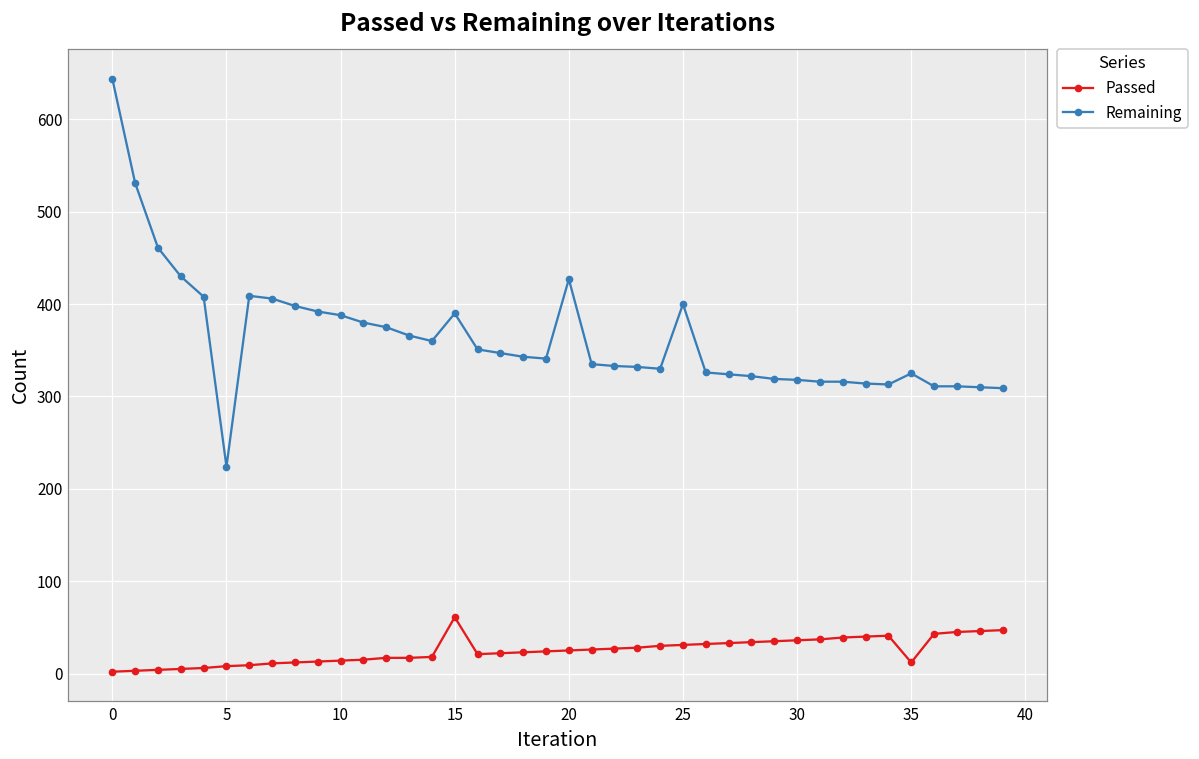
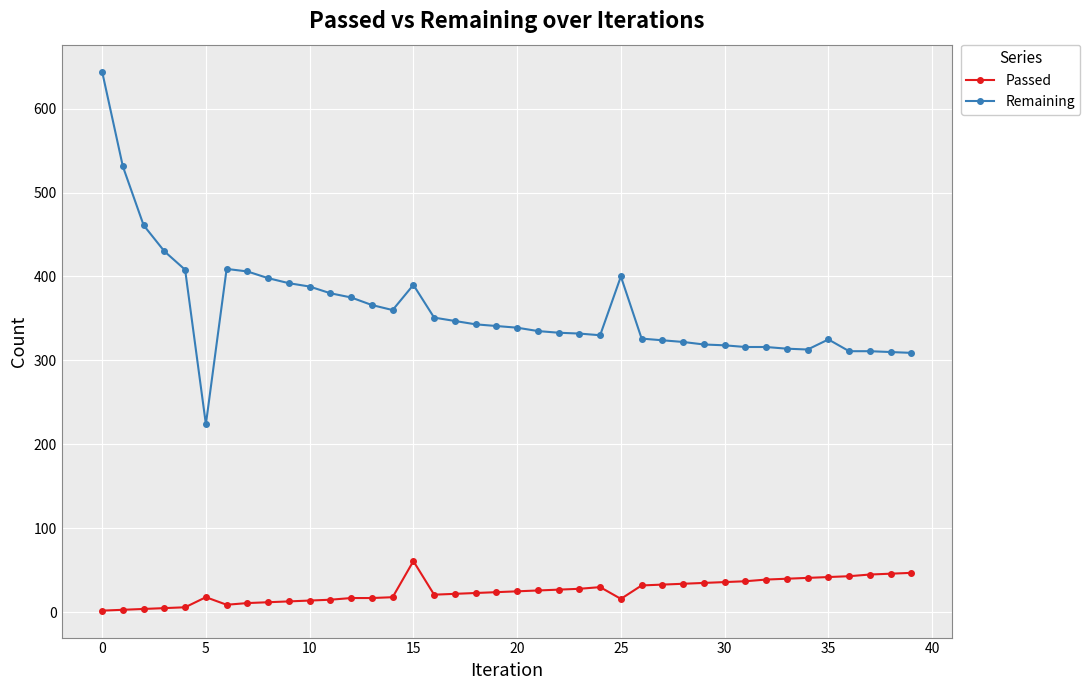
Passed, 5: 10 -> 20
Remaining, 20: 430 -> 340
Passed, 25: 30 -> 20
Passed, 35: 10 -> 40
